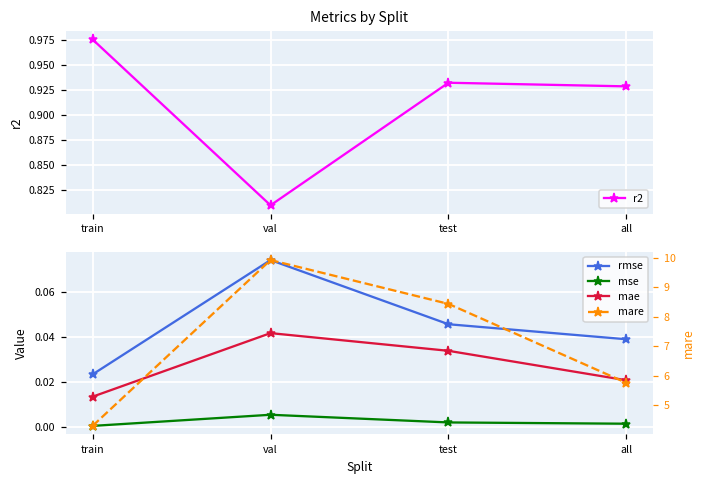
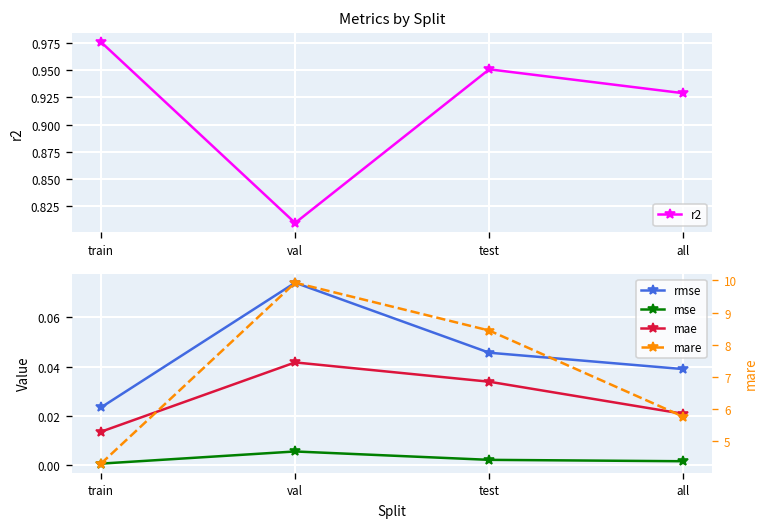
Metrics by Split, test: 0.93 -> 0.95
